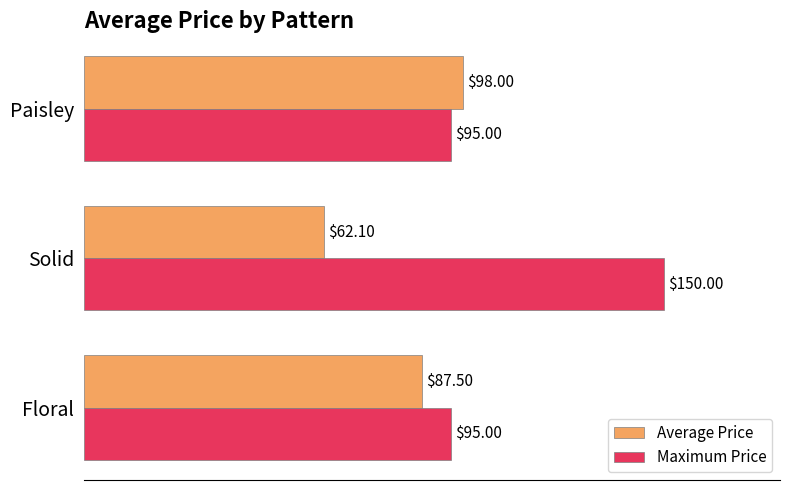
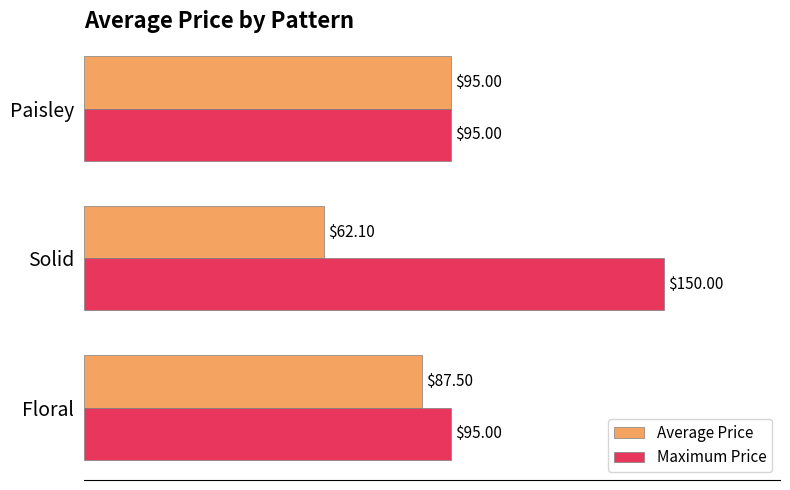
Average Price, Paisley: $98.00 -> $95.00
